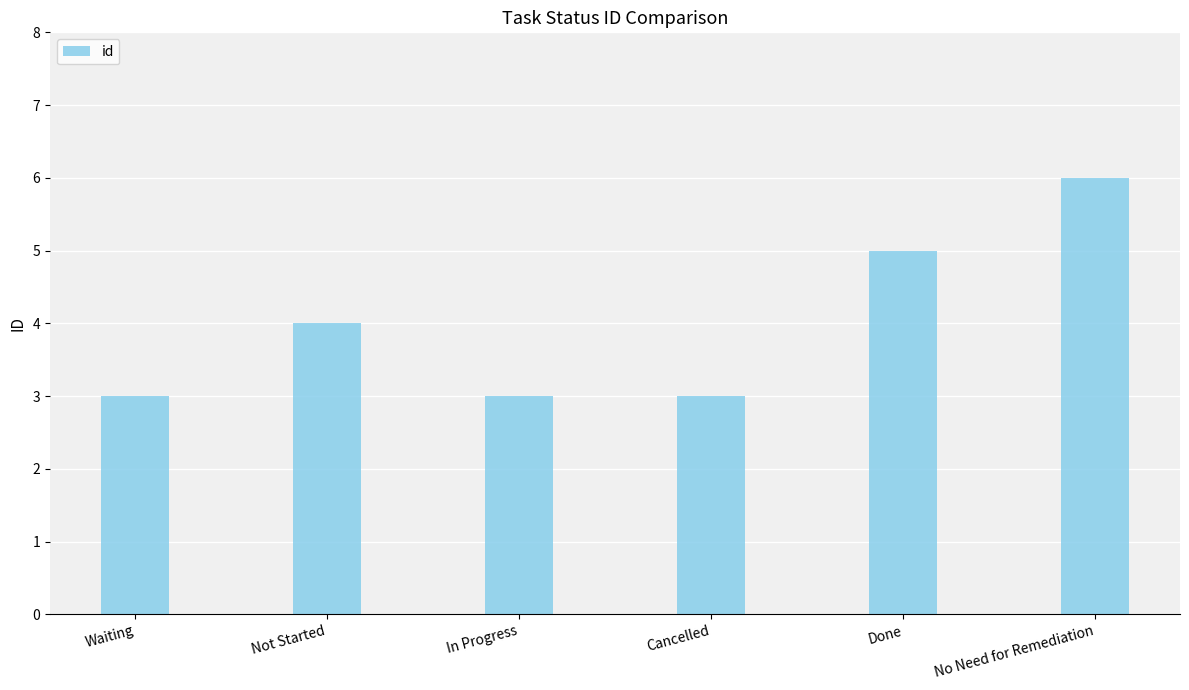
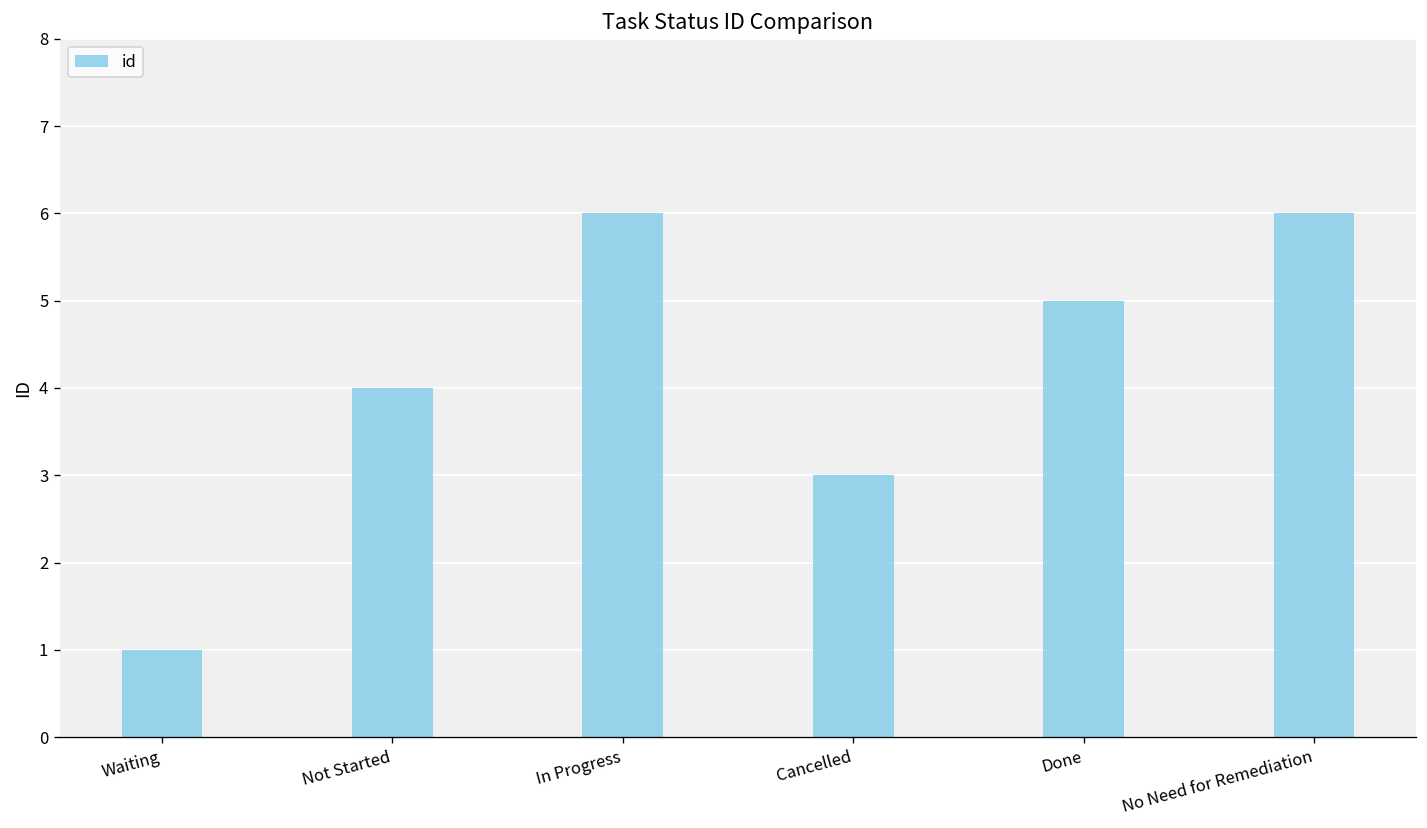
Waiting: 3 -> 1
In Progress: 3 -> 6
